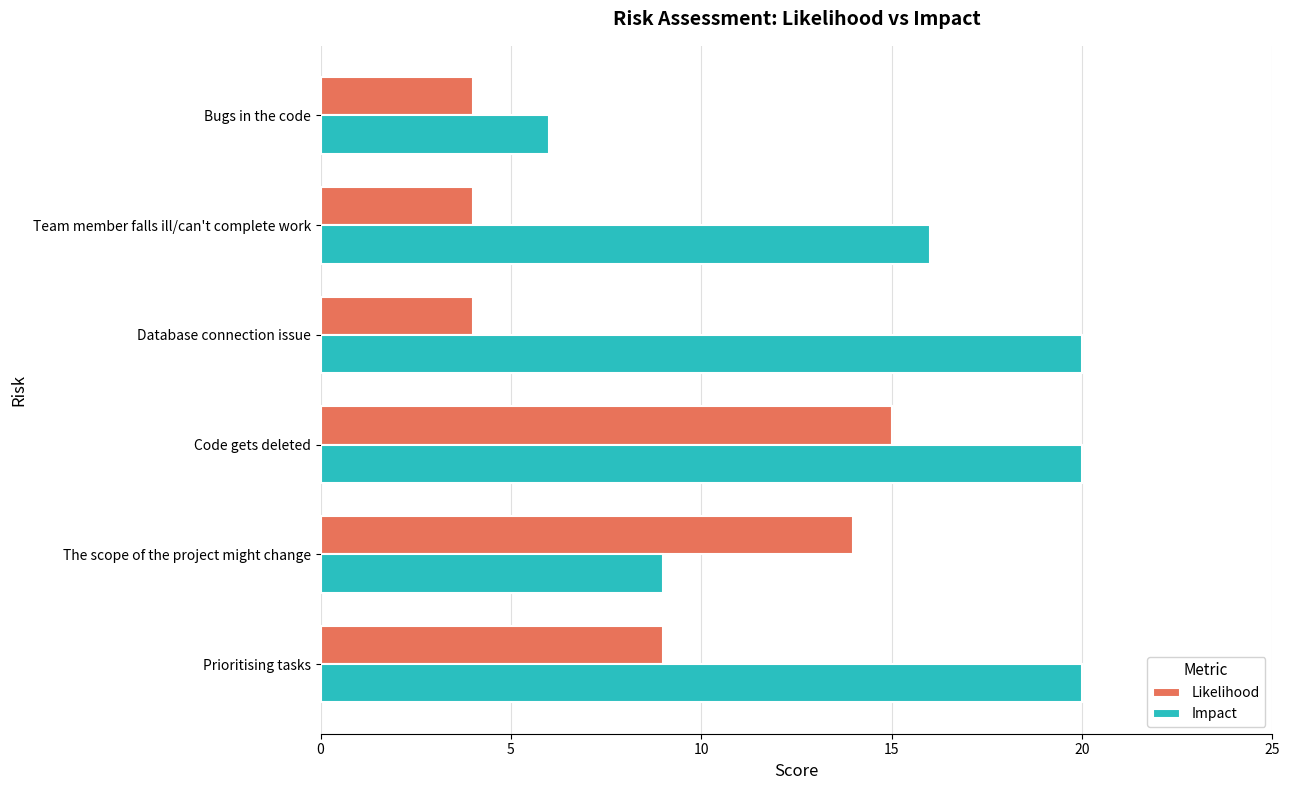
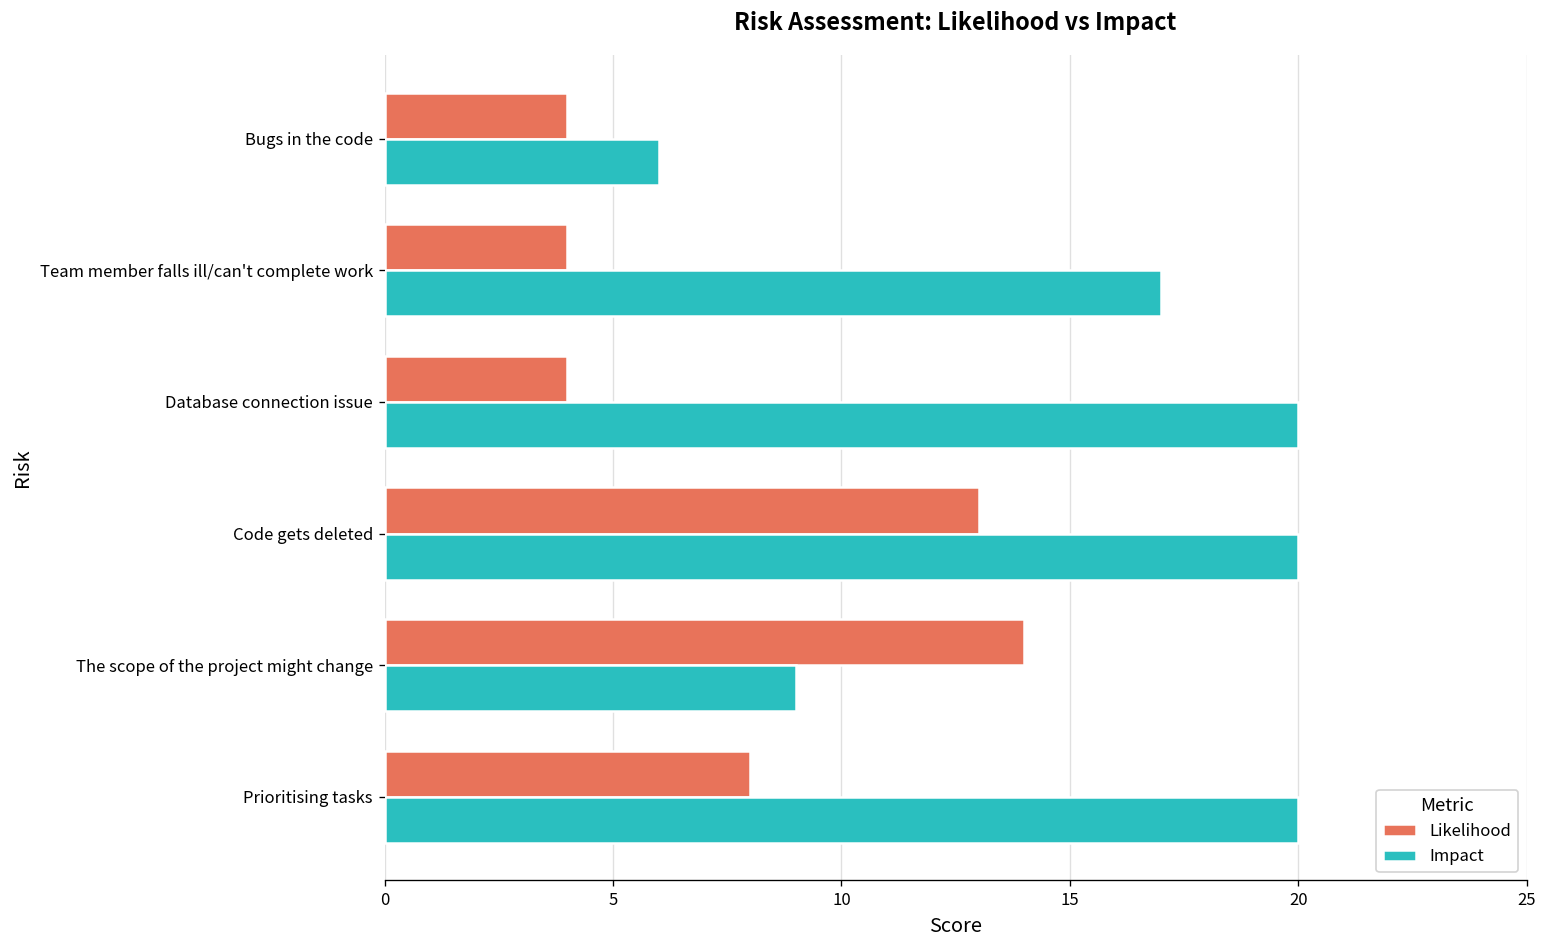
Impact, Team member falls ill/can't complete work: 16 -> 17
Likelihood, Code gets deleted: 15 -> 13
Likelihood, Prioritising tasks: 9 -> 8
